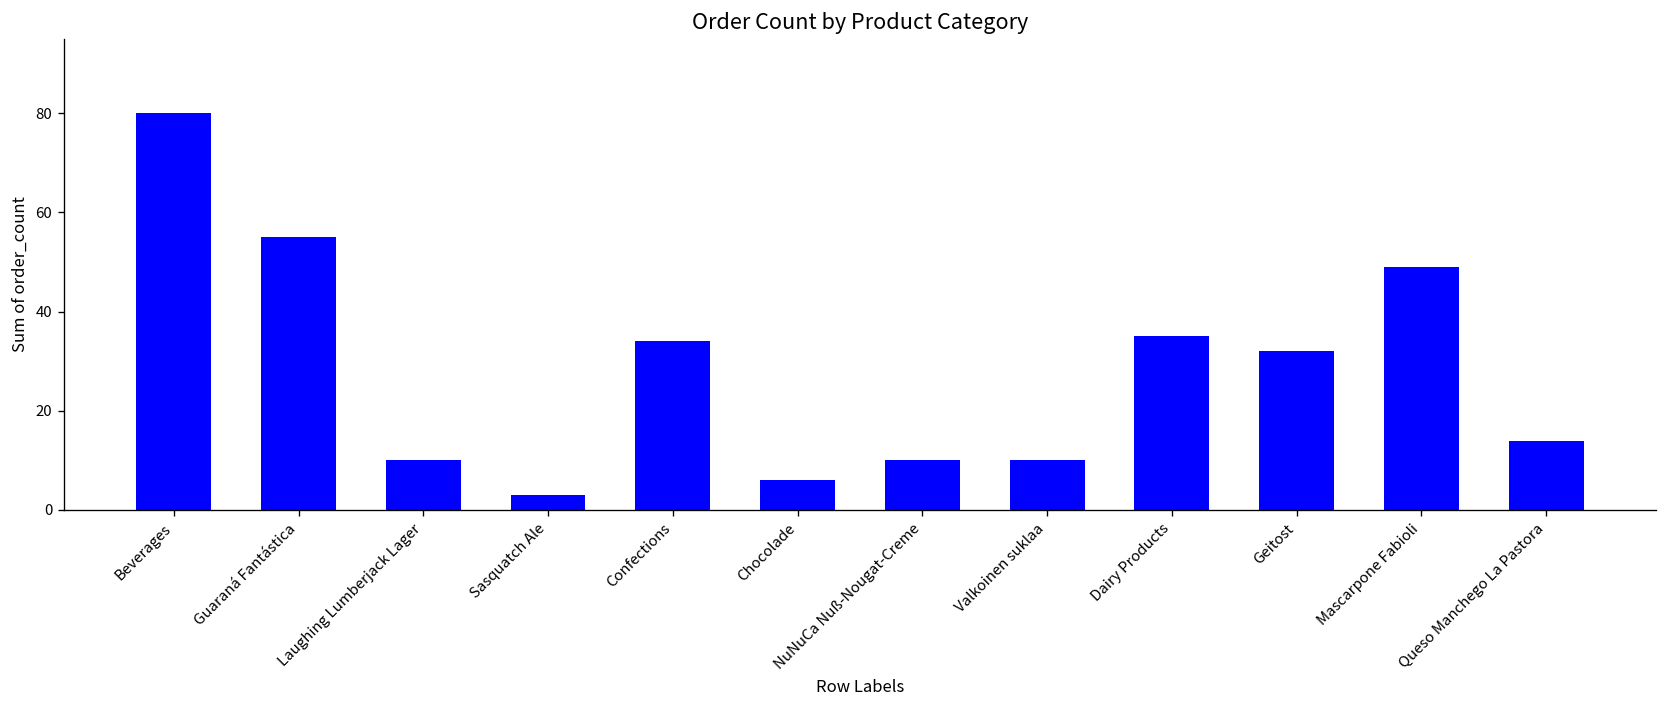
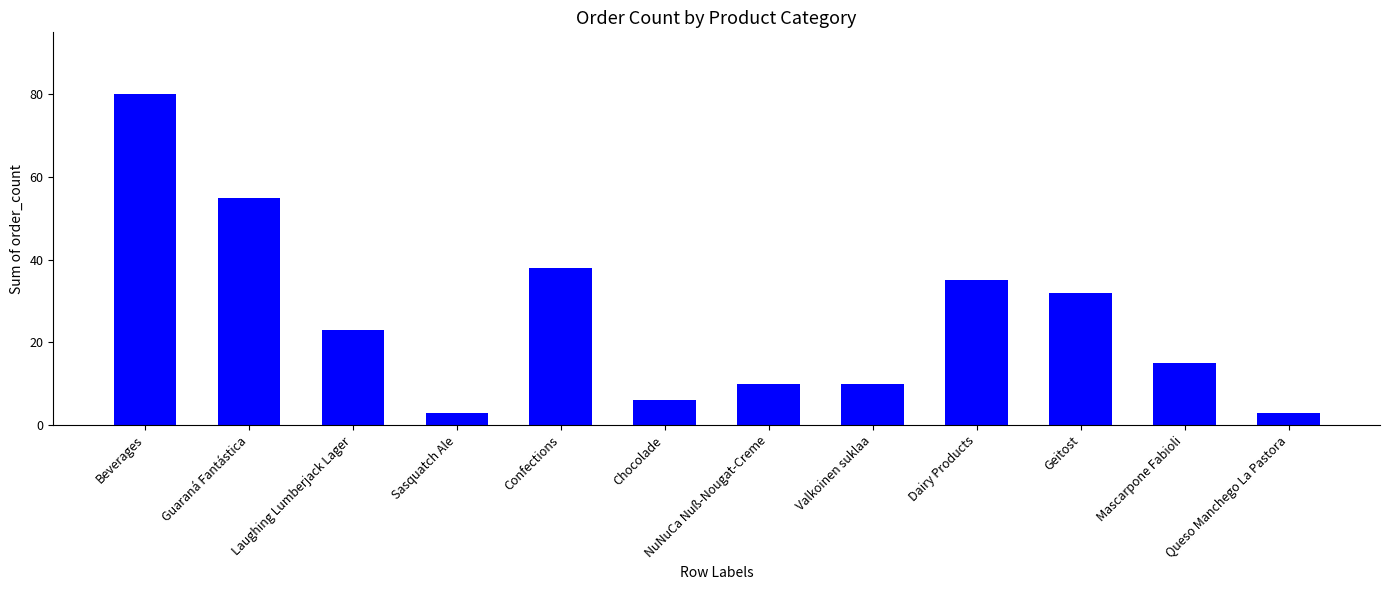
Laughing Lumberjack Lager: 10 -> 23
Confections: 34 -> 38
Mascarpone Fabioli: 49 -> 15
Queso Manchego La Pastora: 14 -> 3
